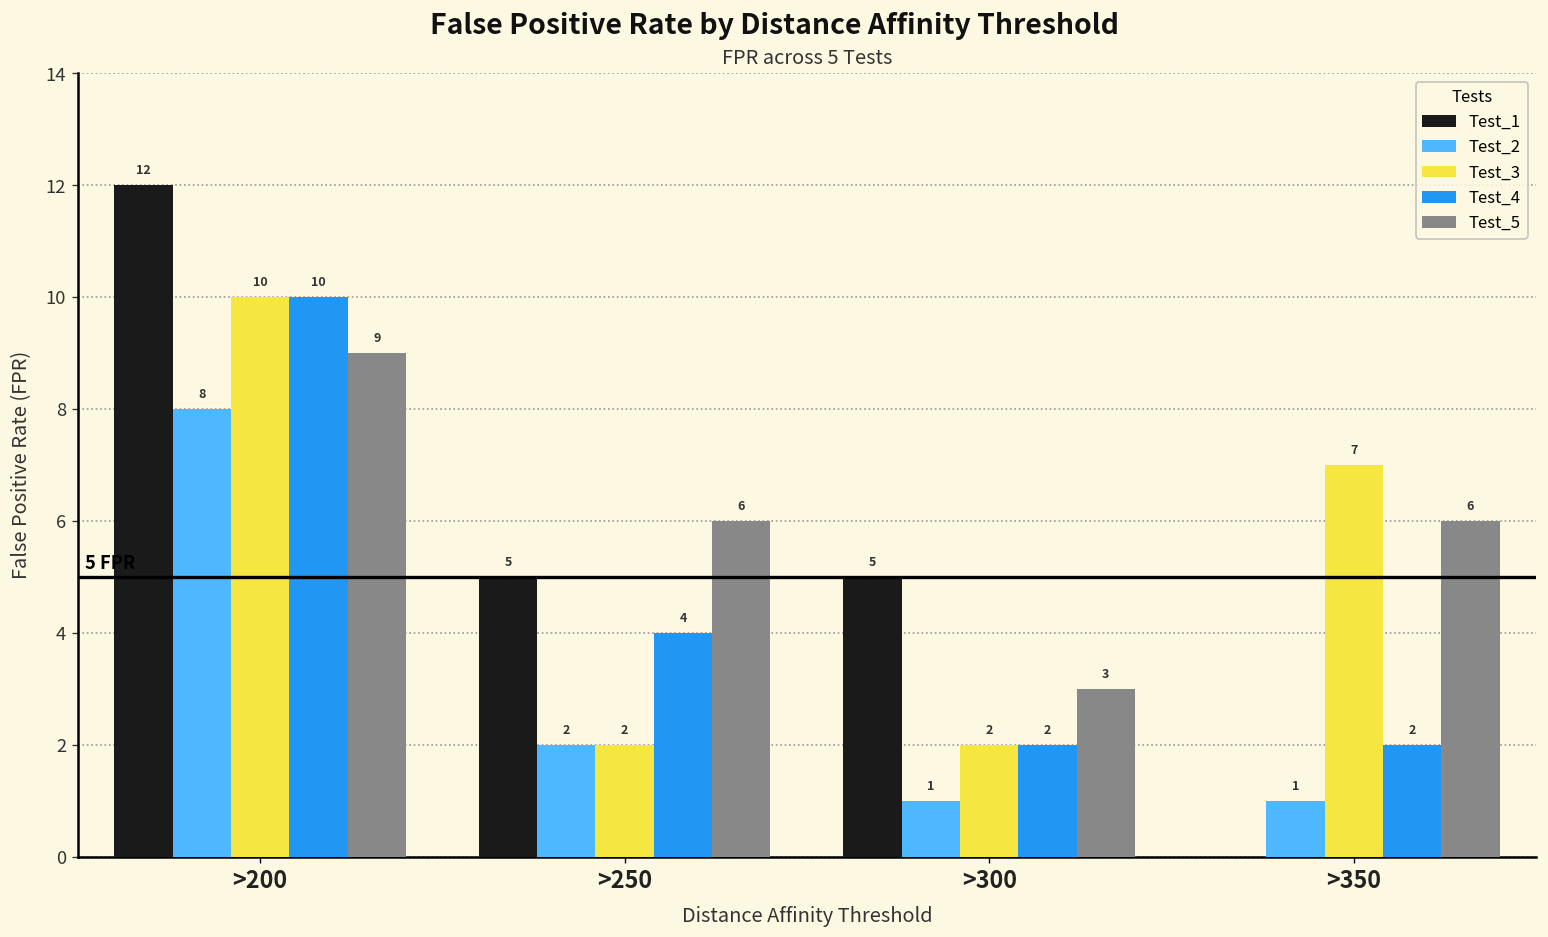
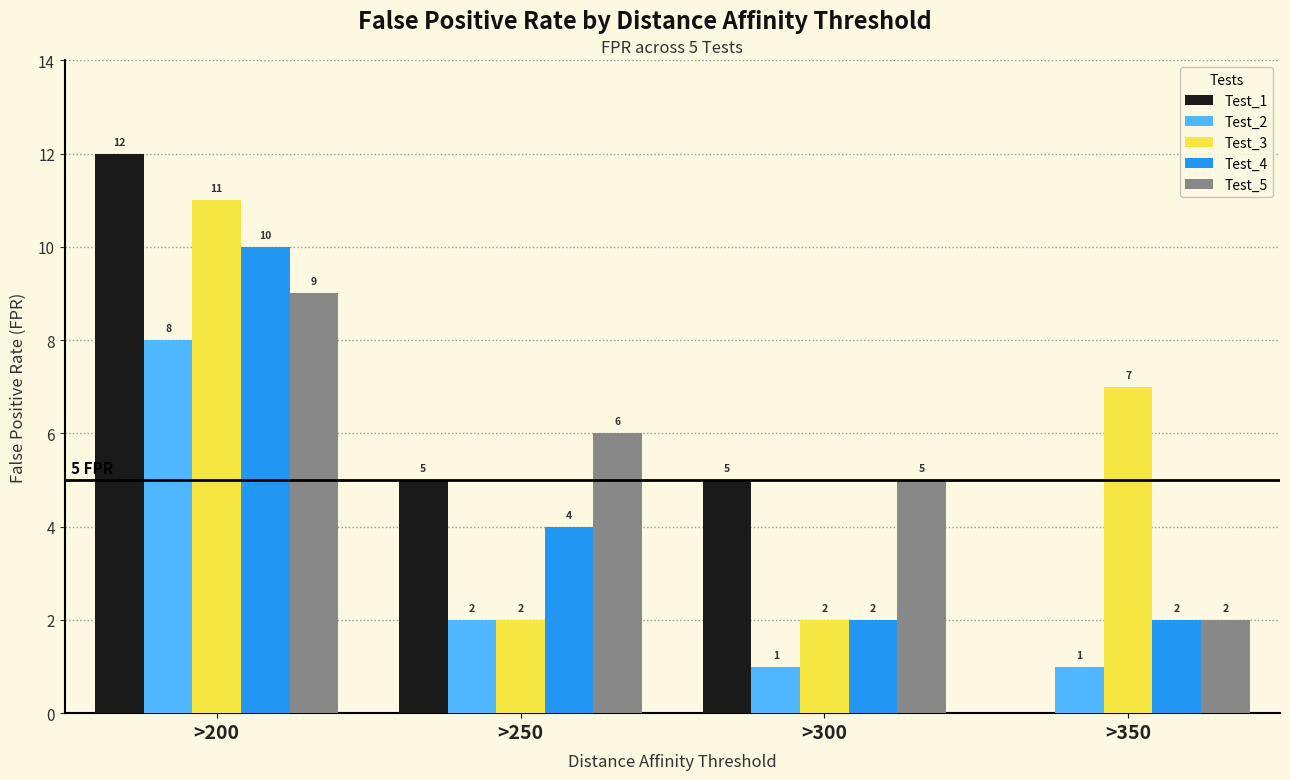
Test_3, >200: 10 -> 11
Test_5, >300: 3 -> 5
Test_5, >350: 6 -> 2
